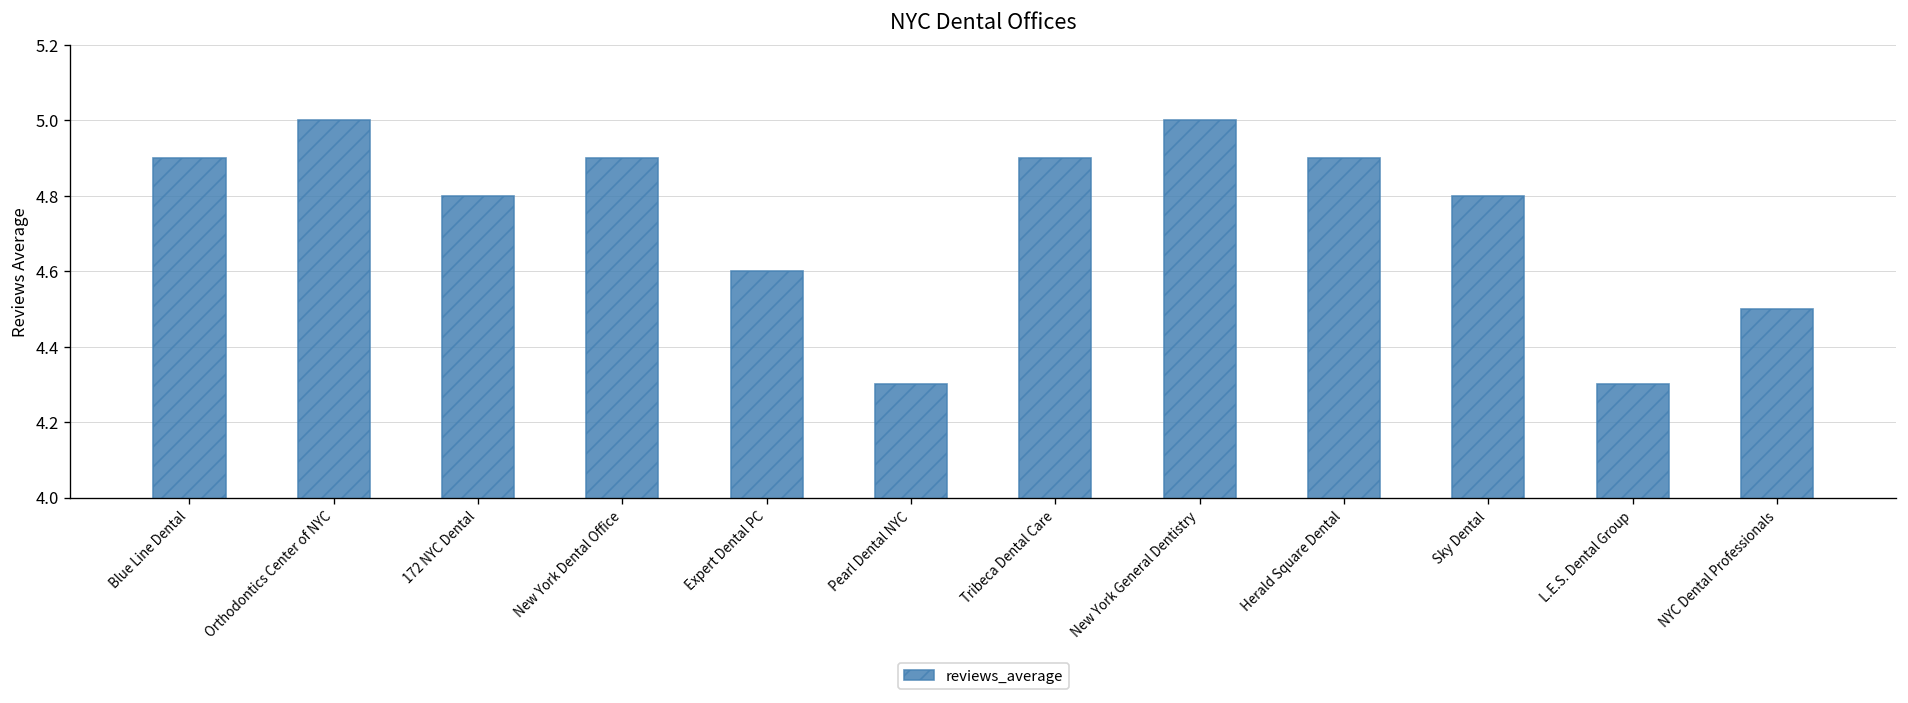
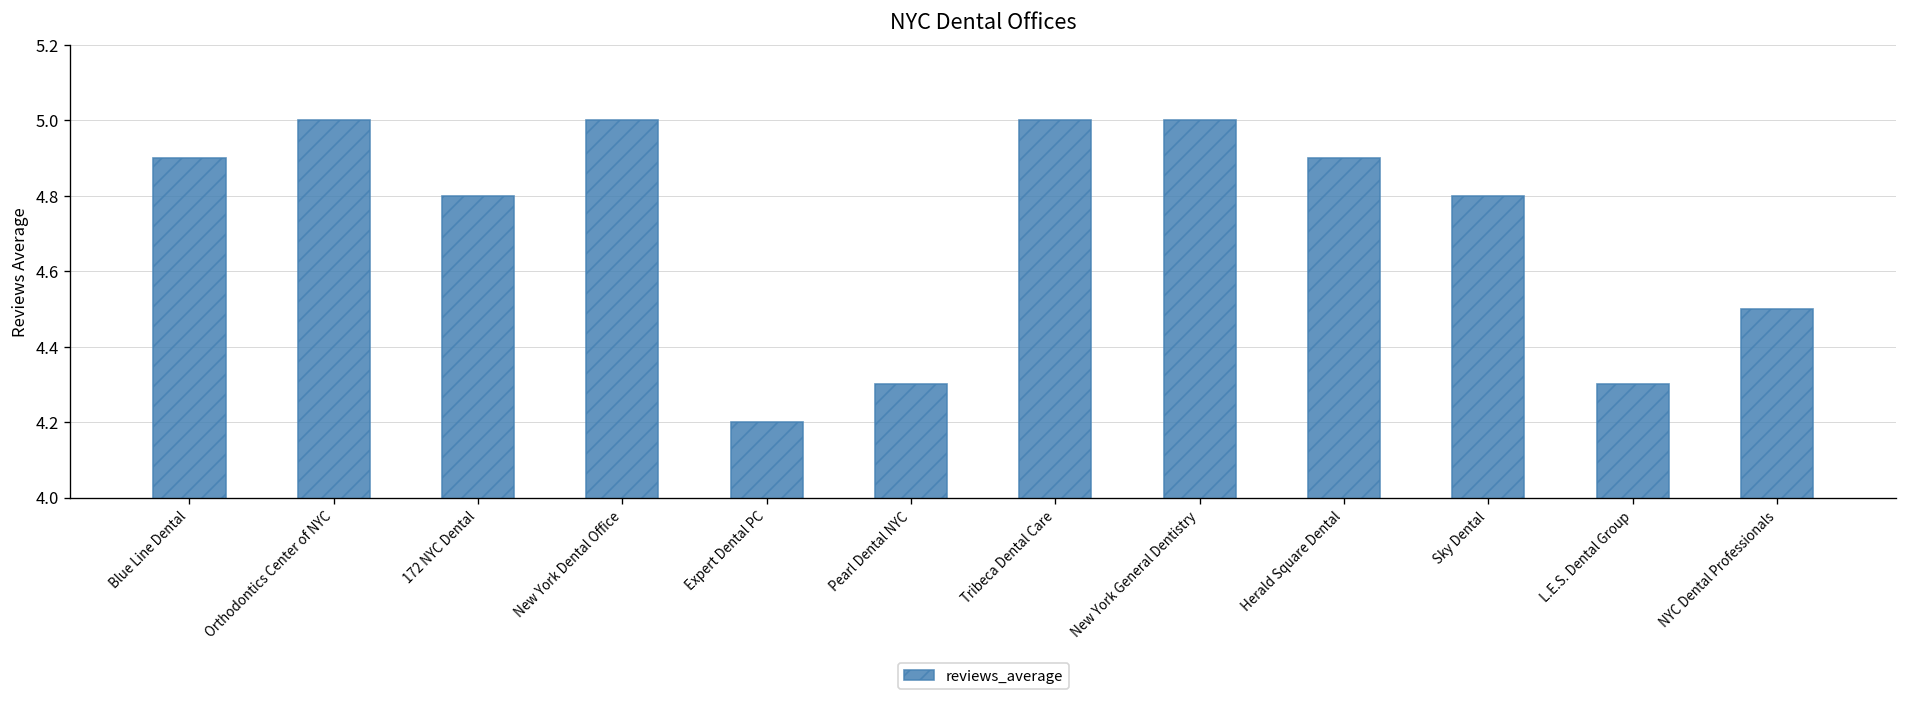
New York Dental Office: 4.9 -> 5.0
Expert Dental PC: 4.6 -> 4.2
Tribeca Dental Care: 4.9 -> 5.0
